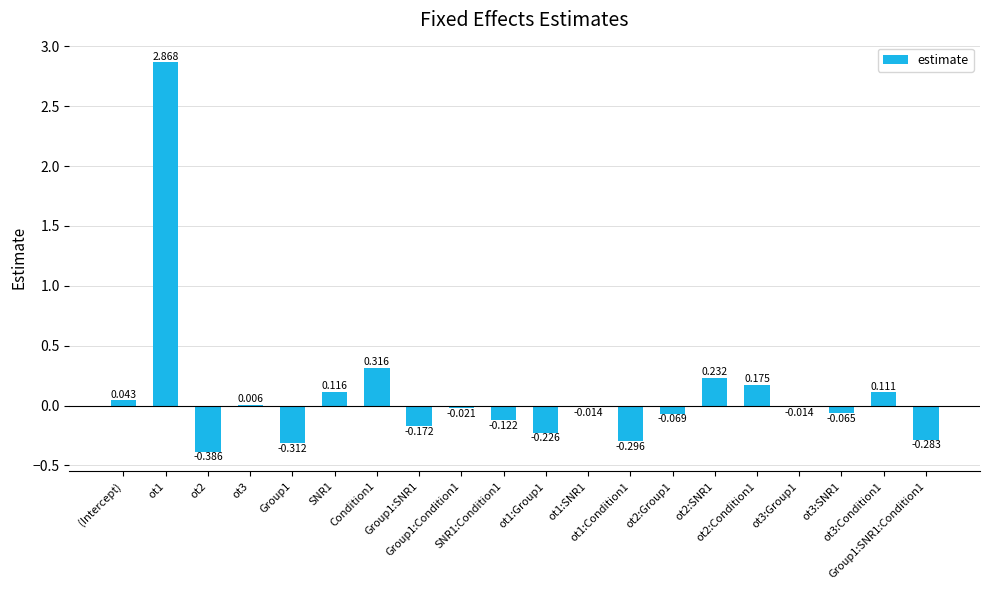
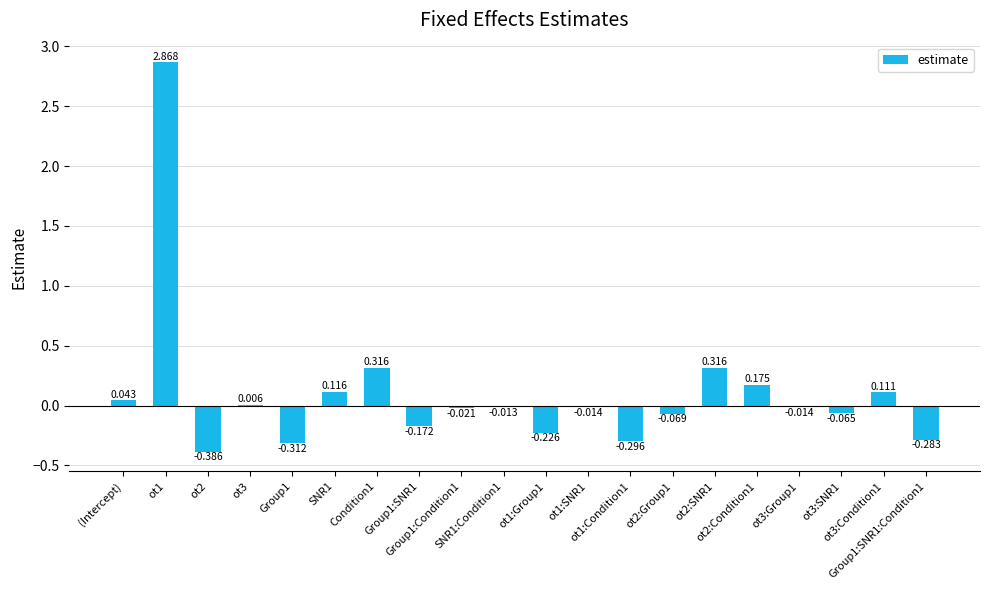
SNR1:Condition1: -0.122 -> -0.013
ot2:SNR1: 0.232 -> 0.316
